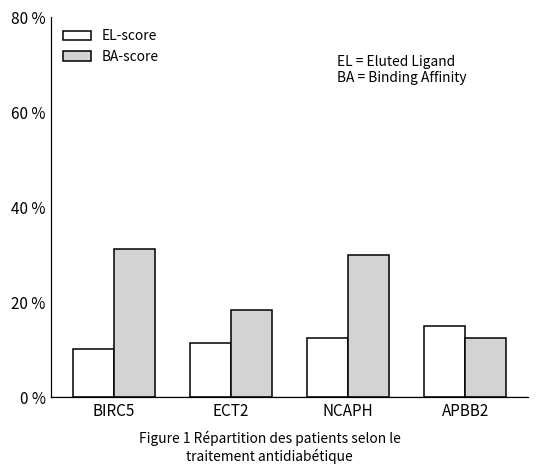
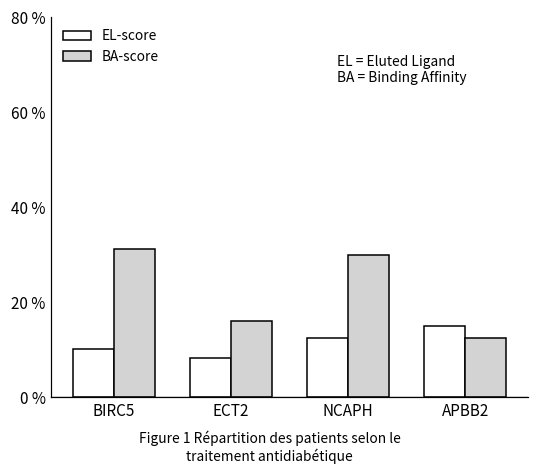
EL-score, ECT2: 11 % -> 8 %
BA-score, ECT2: 18 % -> 16 %
